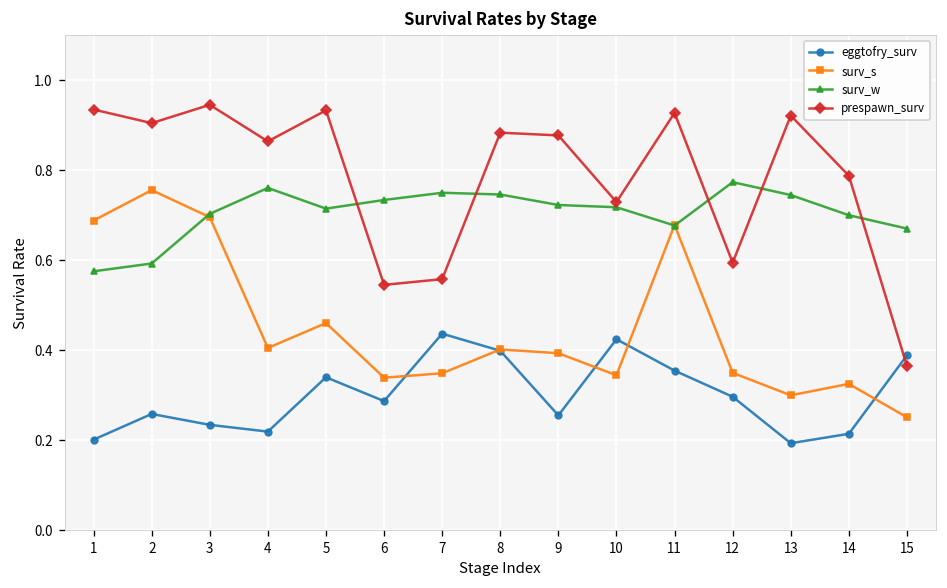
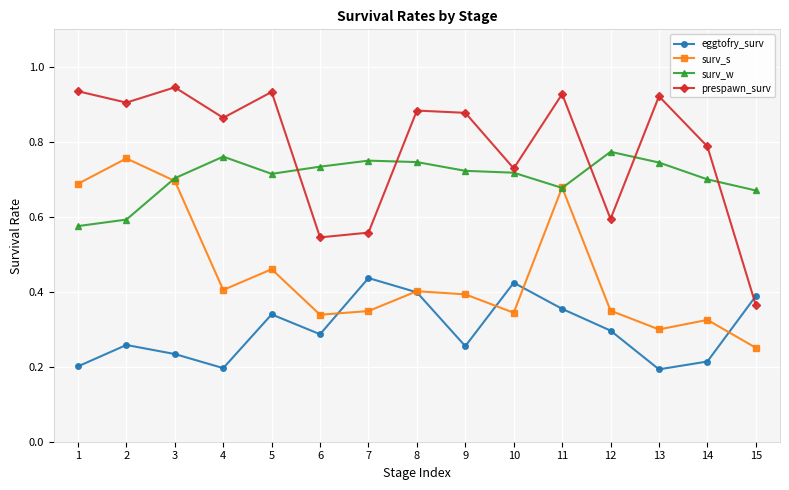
eggtofry_surv, 4: 0.22 -> 0.20
